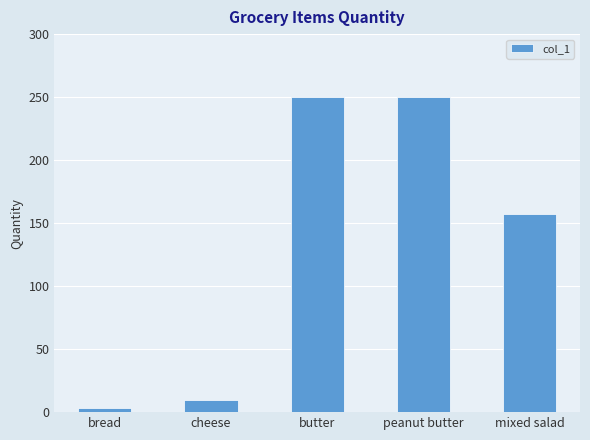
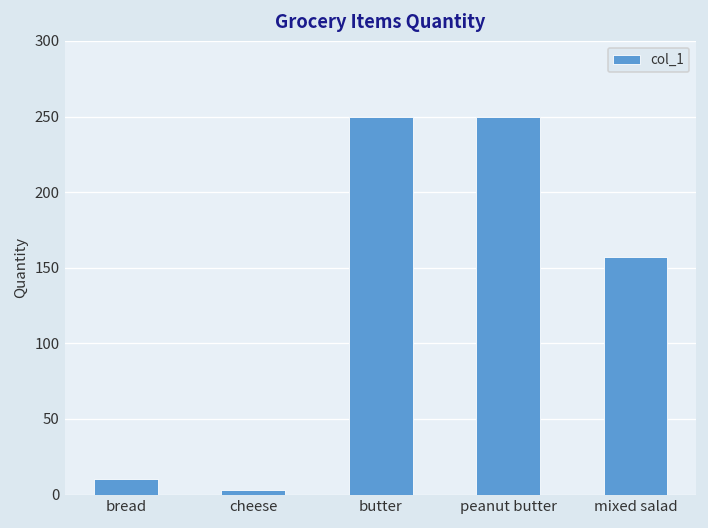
bread: 3 -> 10
cheese: 10 -> 3
